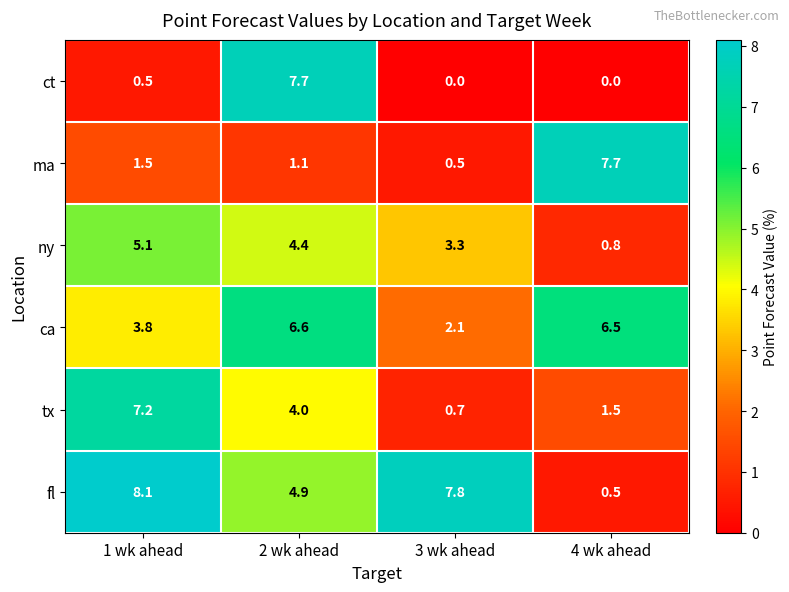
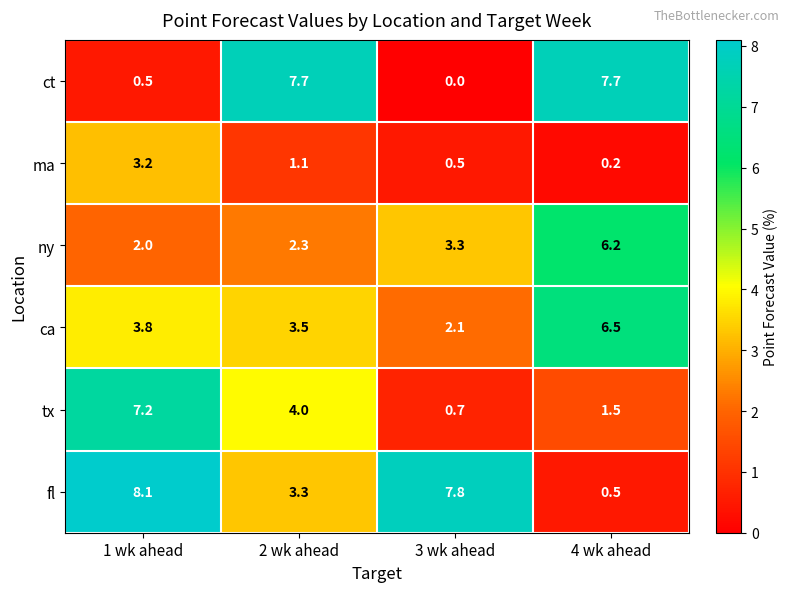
ct, 4 wk ahead: 0.0 -> 7.7
ma, 1 wk ahead: 1.5 -> 3.2
ma, 4 wk ahead: 7.7 -> 0.2
ny, 1 wk ahead: 5.1 -> 2.0
ny, 2 wk ahead: 4.4 -> 2.3
ny, 4 wk ahead: 0.8 -> 6.2
ca, 2 wk ahead: 6.6 -> 3.5
fl, 2 wk ahead: 4.9 -> 3.3
